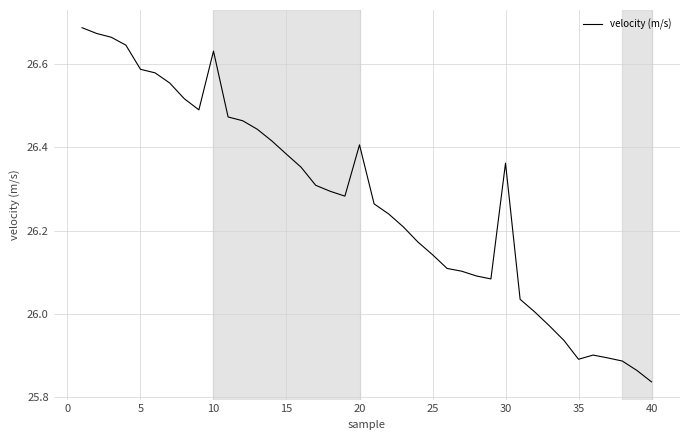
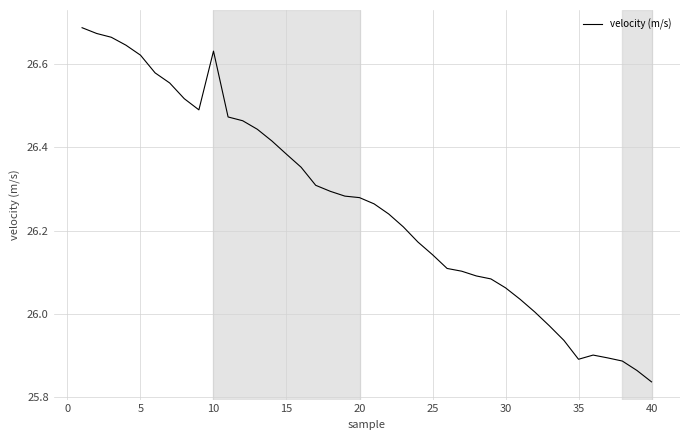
5: 26.59 -> 26.62
20: 26.41 -> 26.28
30: 26.36 -> 26.06
